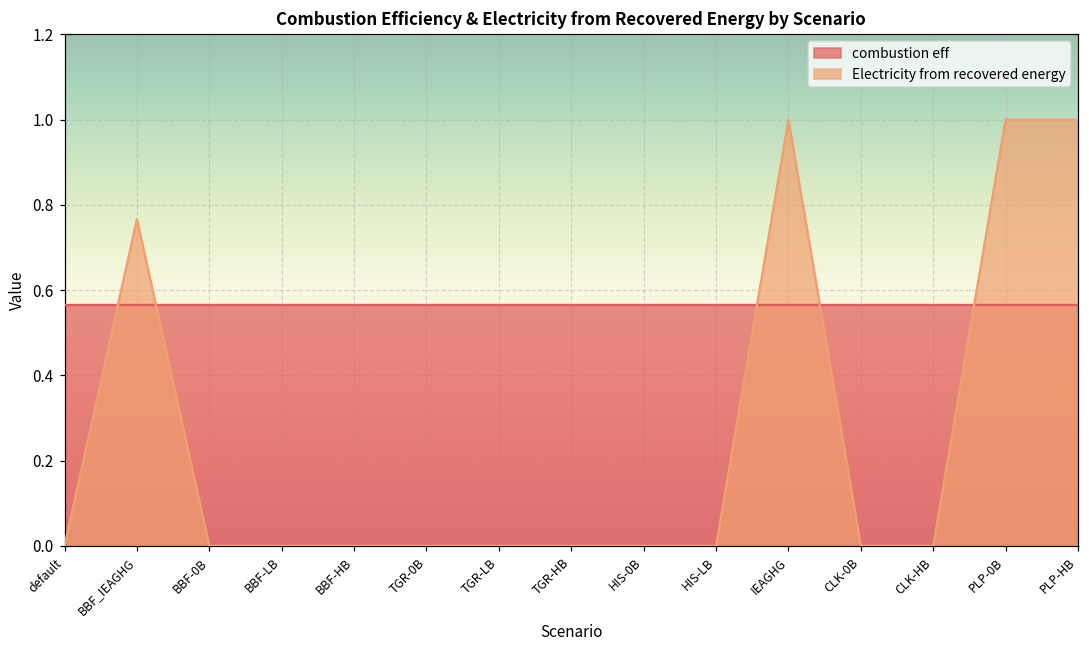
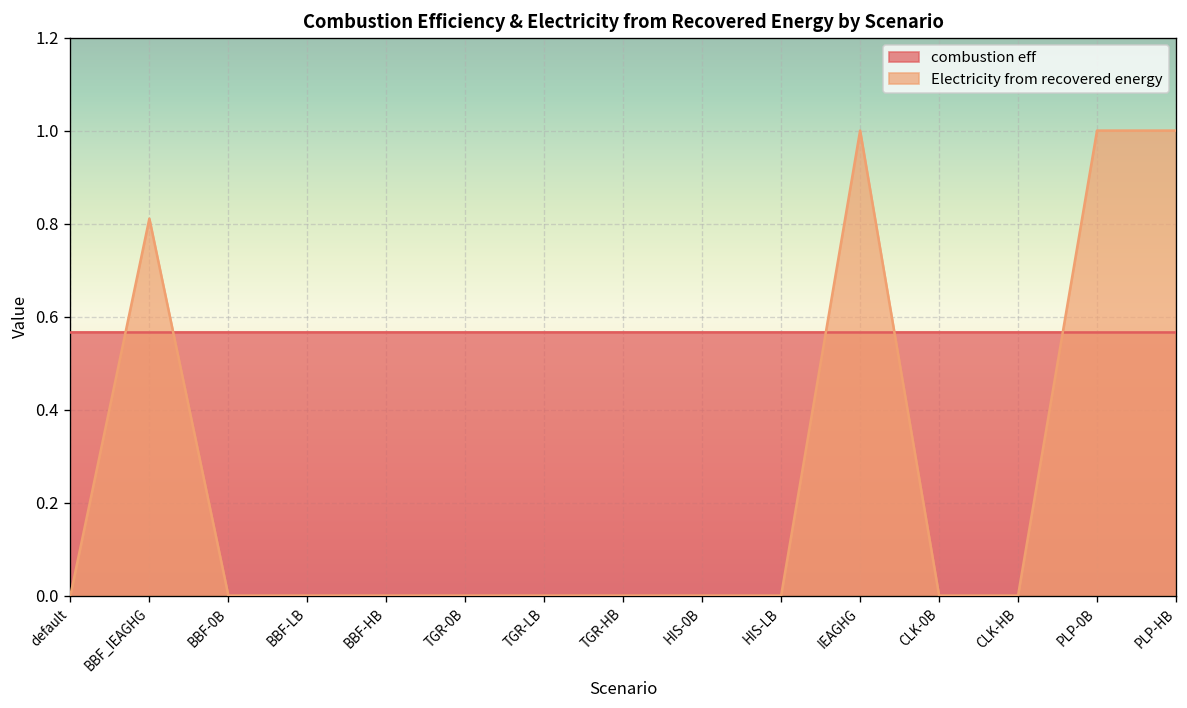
Electricity from recovered energy, BBF_IEAGHG: 0.77 -> 0.81
